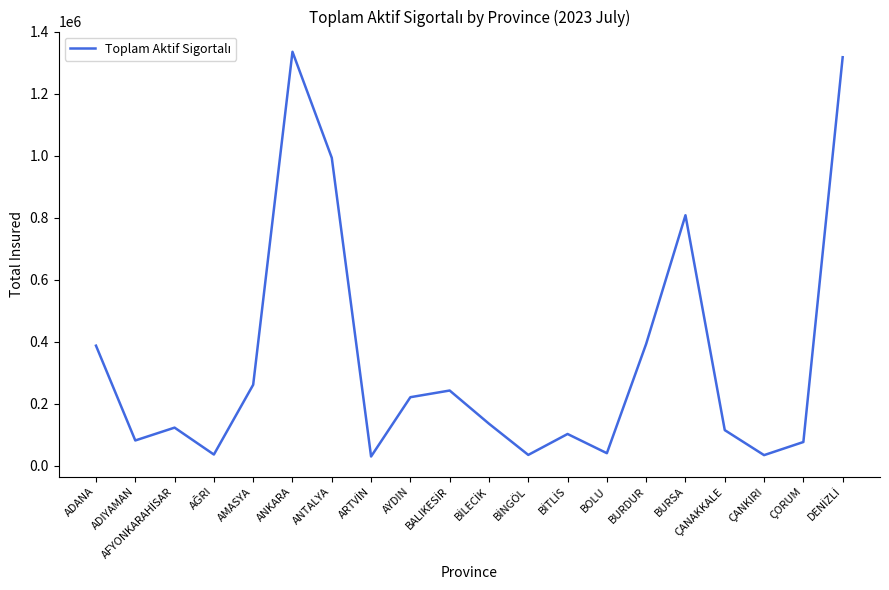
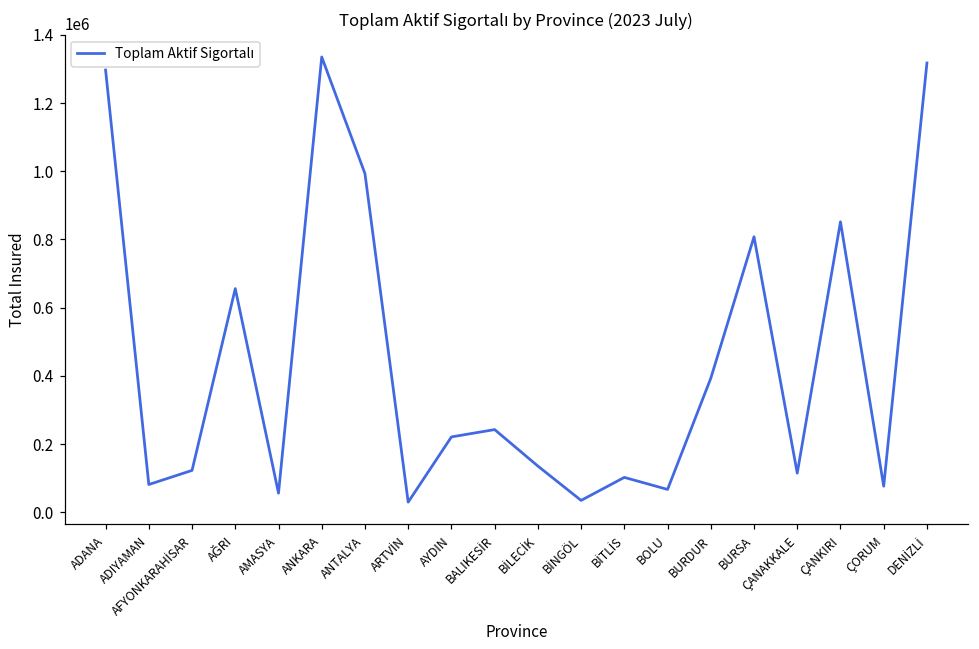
ADANA: 390000 -> 1300000
AĞRI: 40000 -> 660000
AMASYA: 260000 -> 60000
BOLU: 40000 -> 70000
ÇANKIRI: 30000 -> 850000
